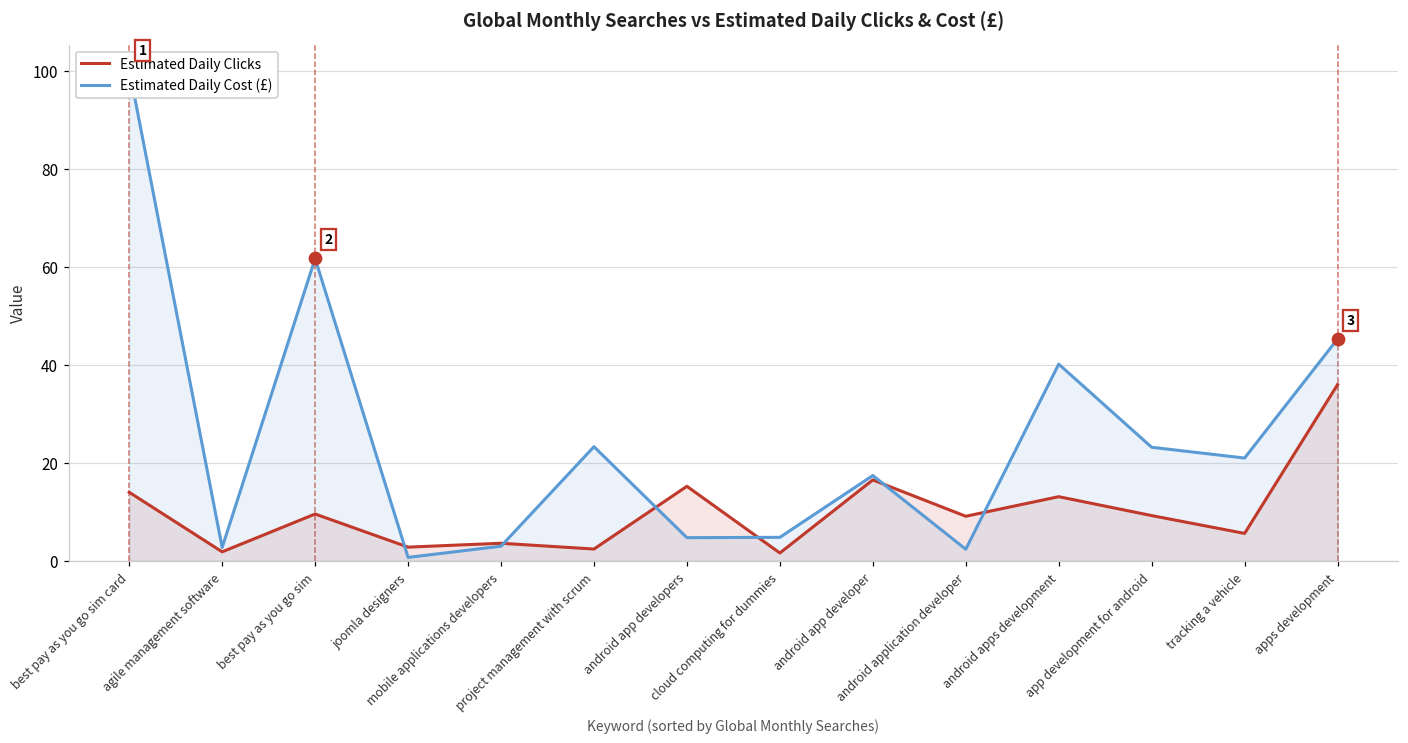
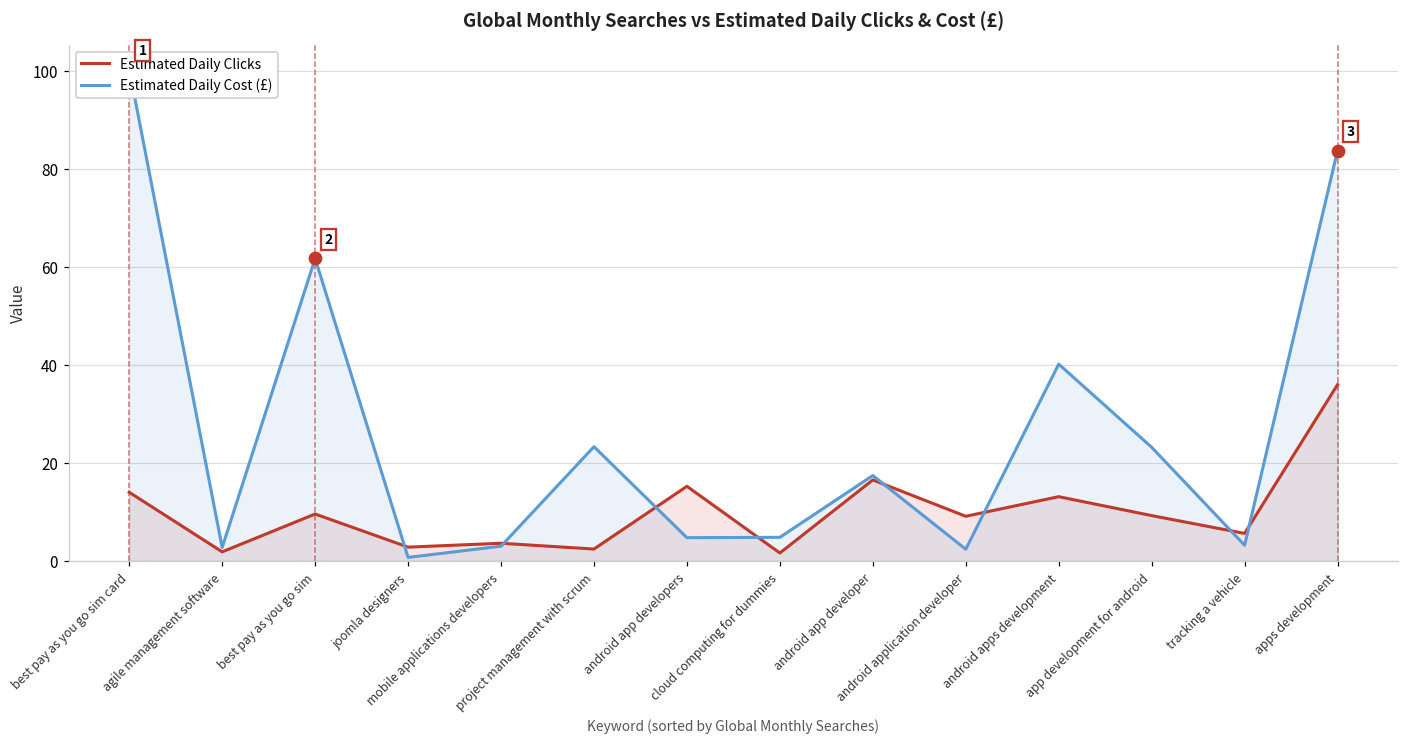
Estimated Daily Cost (£), tracking a vehicle: 21 -> 3
Estimated Daily Cost (£), apps development: 45 -> 84
